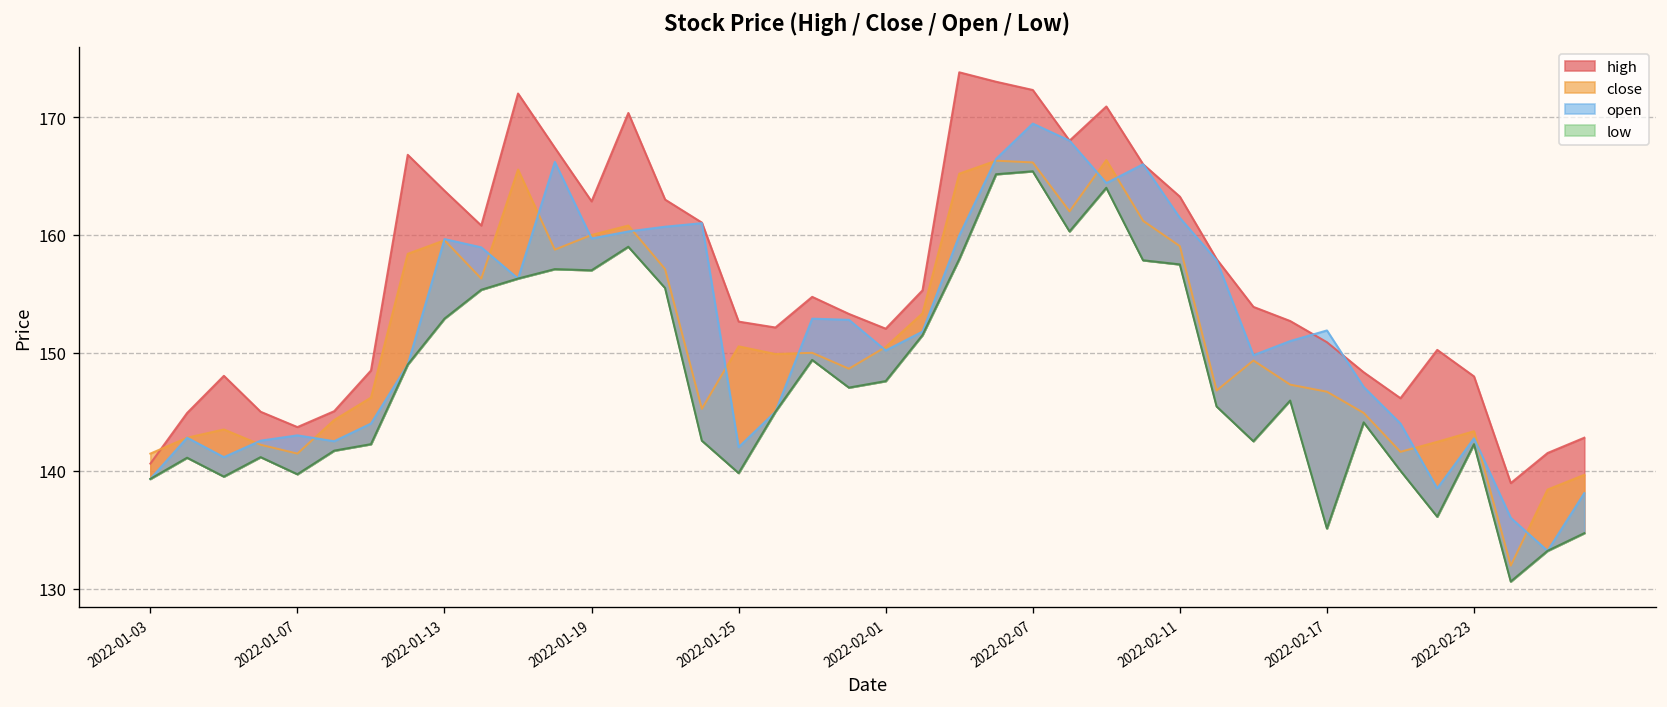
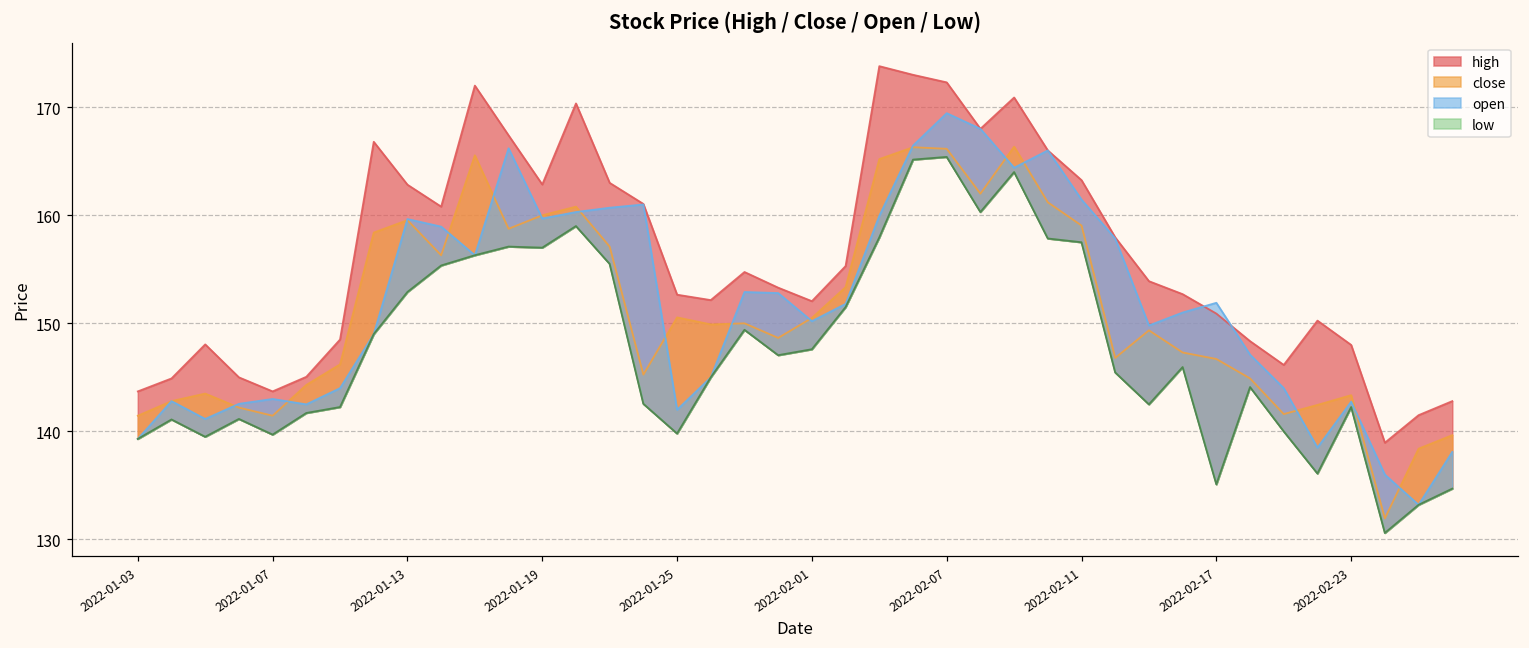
high, 2022-01-03: 141 -> 144
high, 2022-01-13: 164 -> 163
